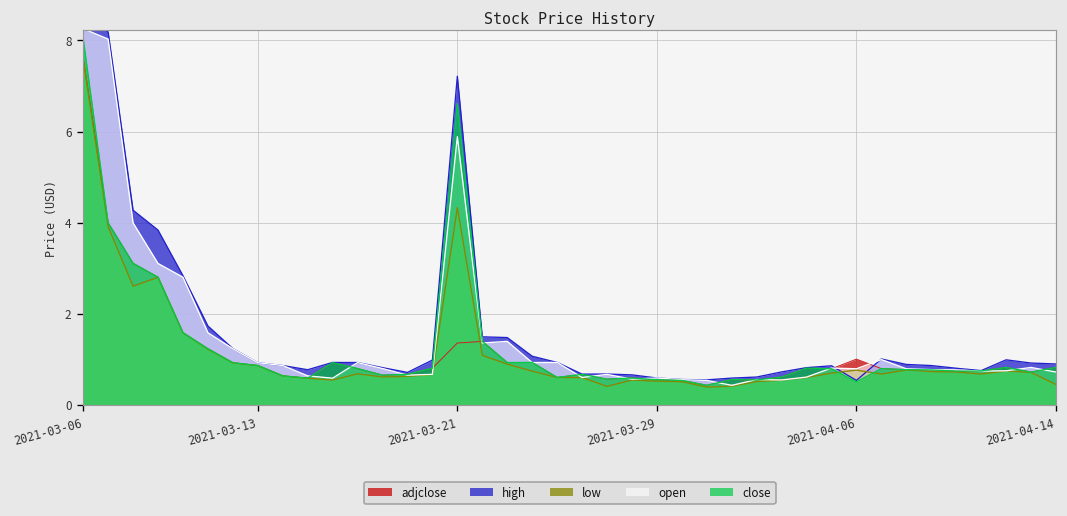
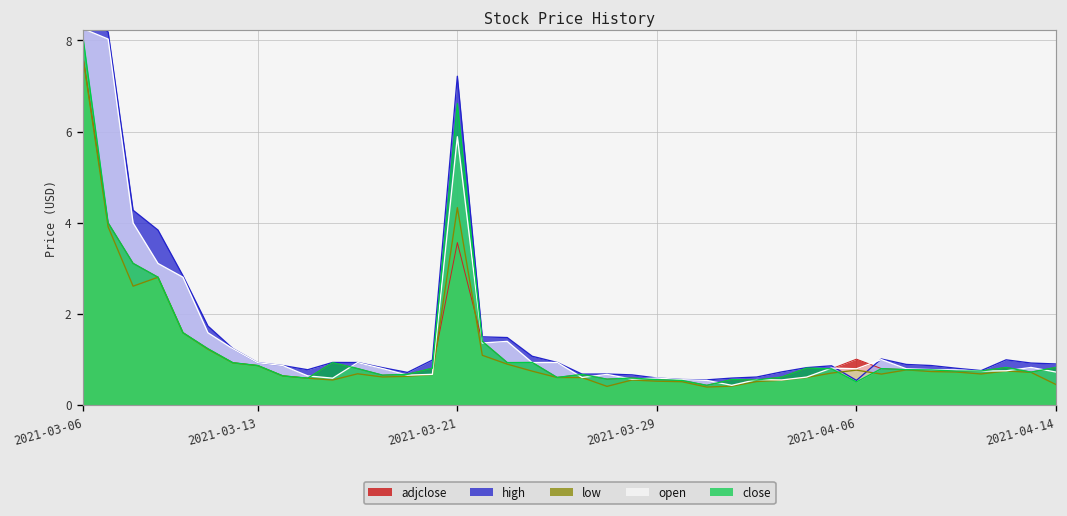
adjclose, 2021-03-21: 1.4 -> 3.6
